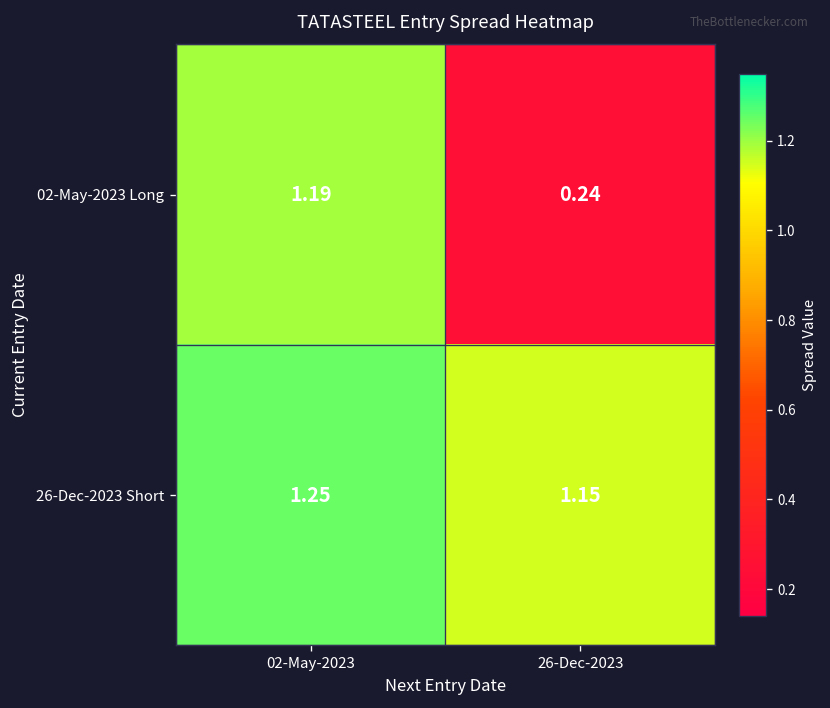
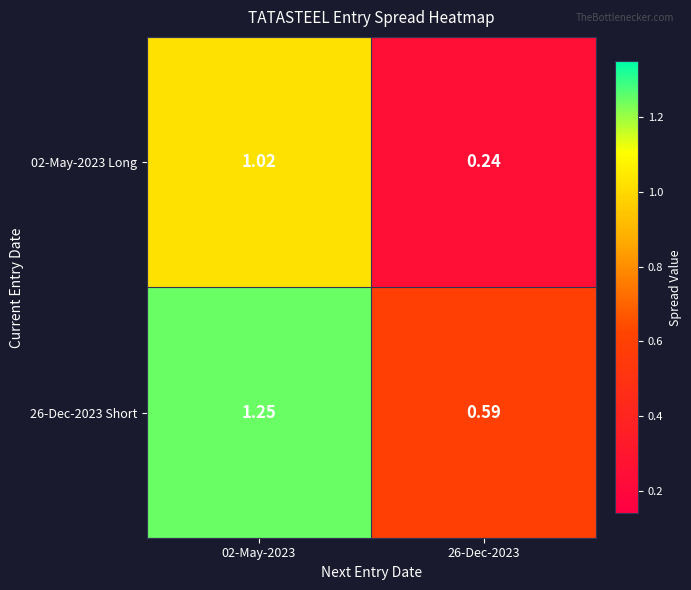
02-May-2023 Long, 02-May-2023: 1.19 -> 1.02
26-Dec-2023 Short, 26-Dec-2023: 1.15 -> 0.59
